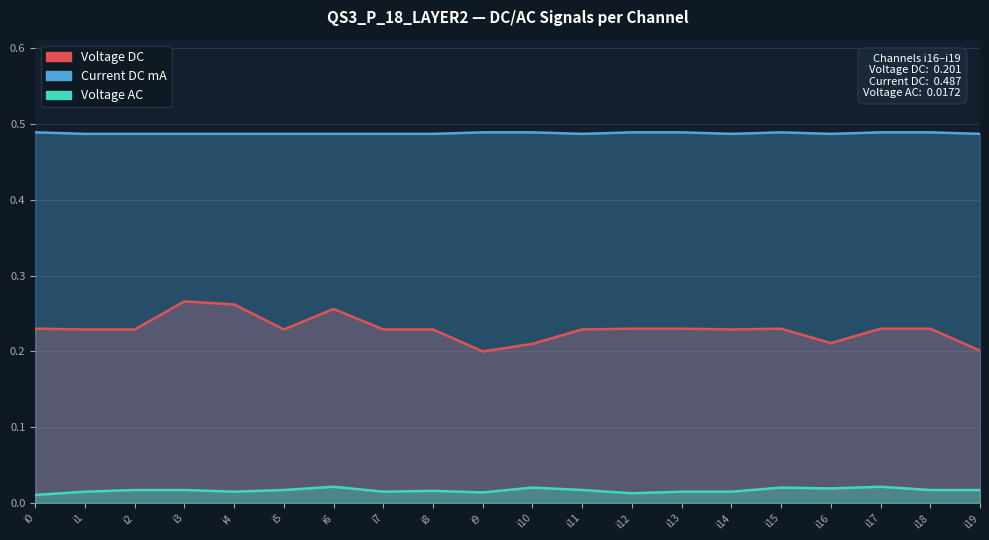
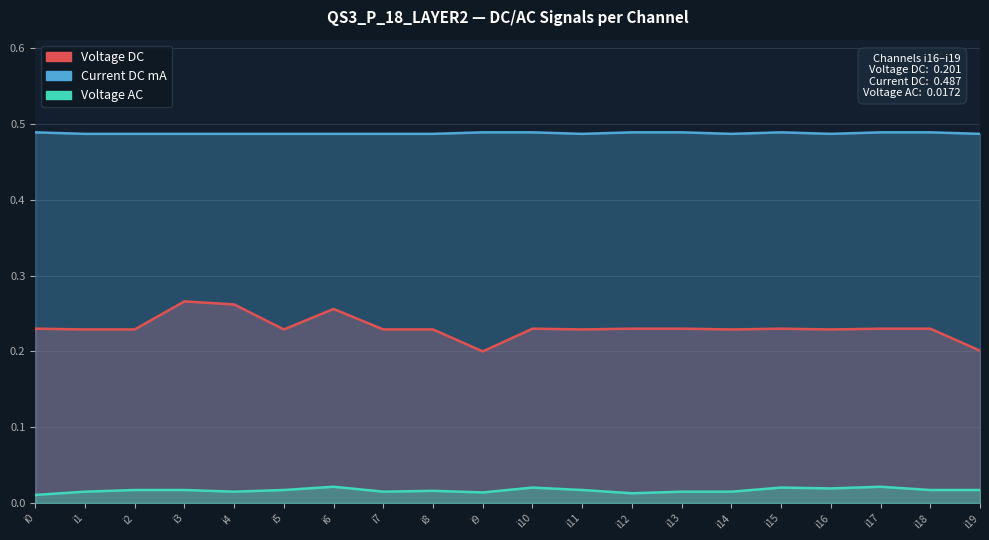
Voltage DC, i10: 0.21 -> 0.23
Voltage DC, i16: 0.21 -> 0.23
